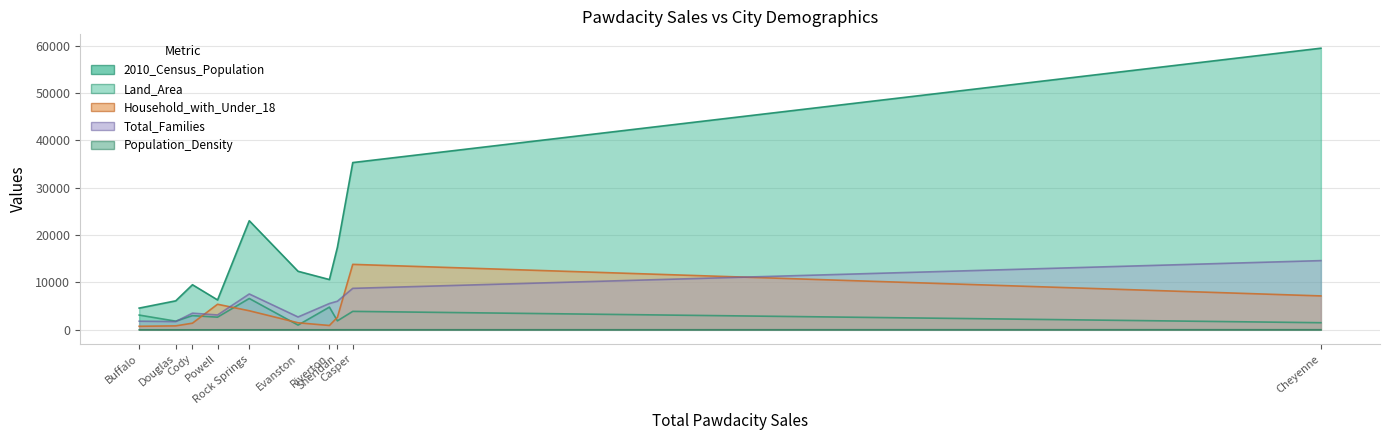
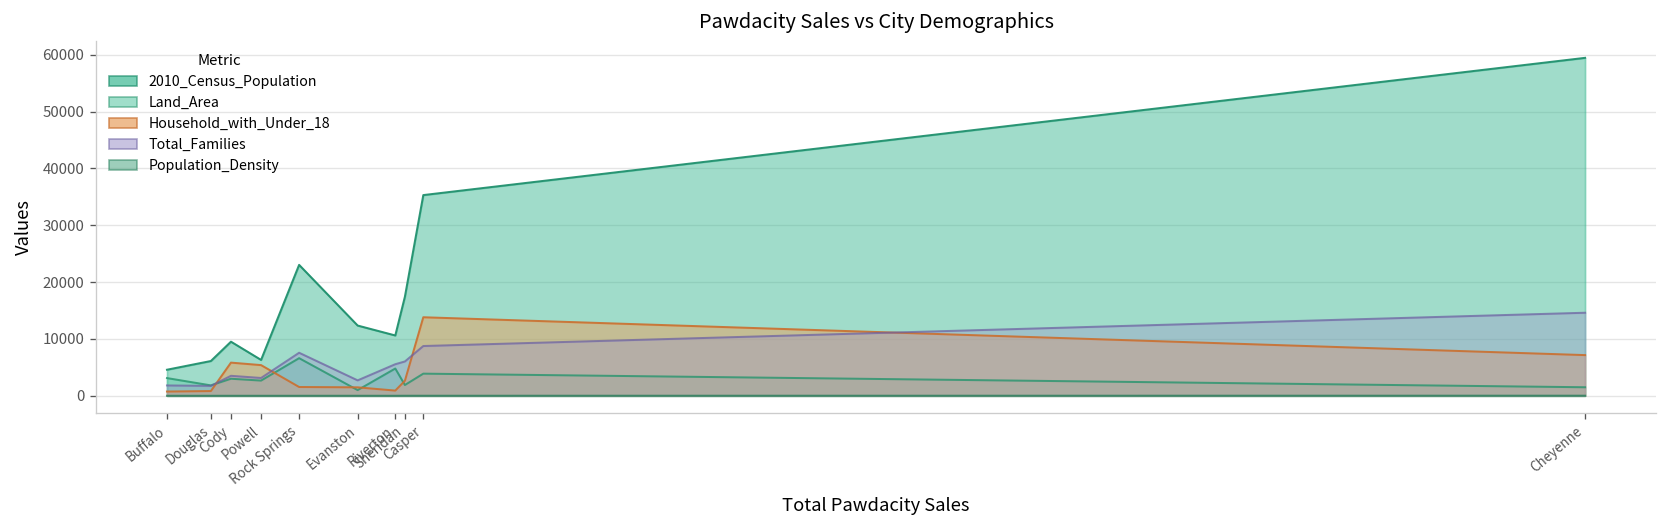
Household_with_Under_18, Cody: 1000 -> 6000
Household_with_Under_18, Rock Springs: 4000 -> 2000
